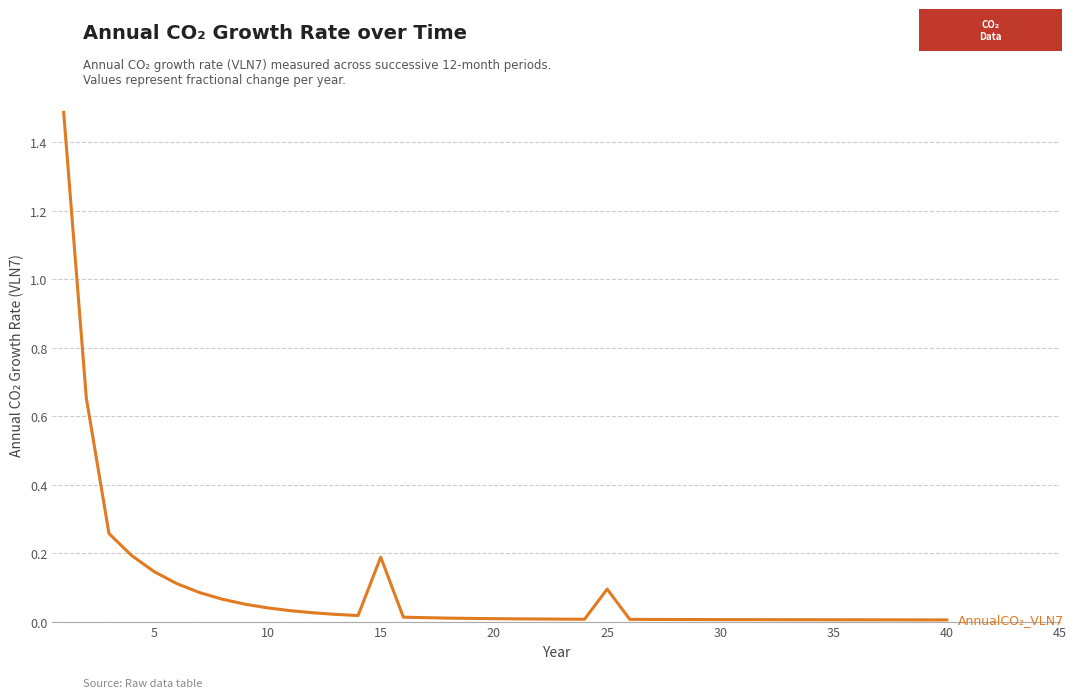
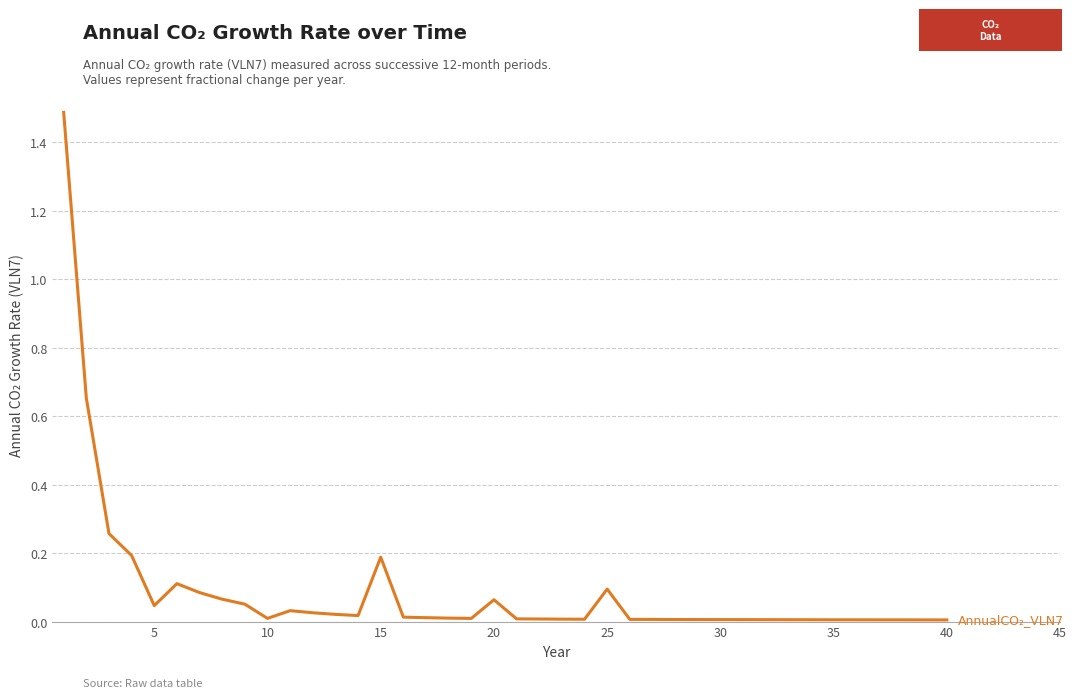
5: 0.15 -> 0.05
10: 0.04 -> 0.01
20: 0.01 -> 0.06
